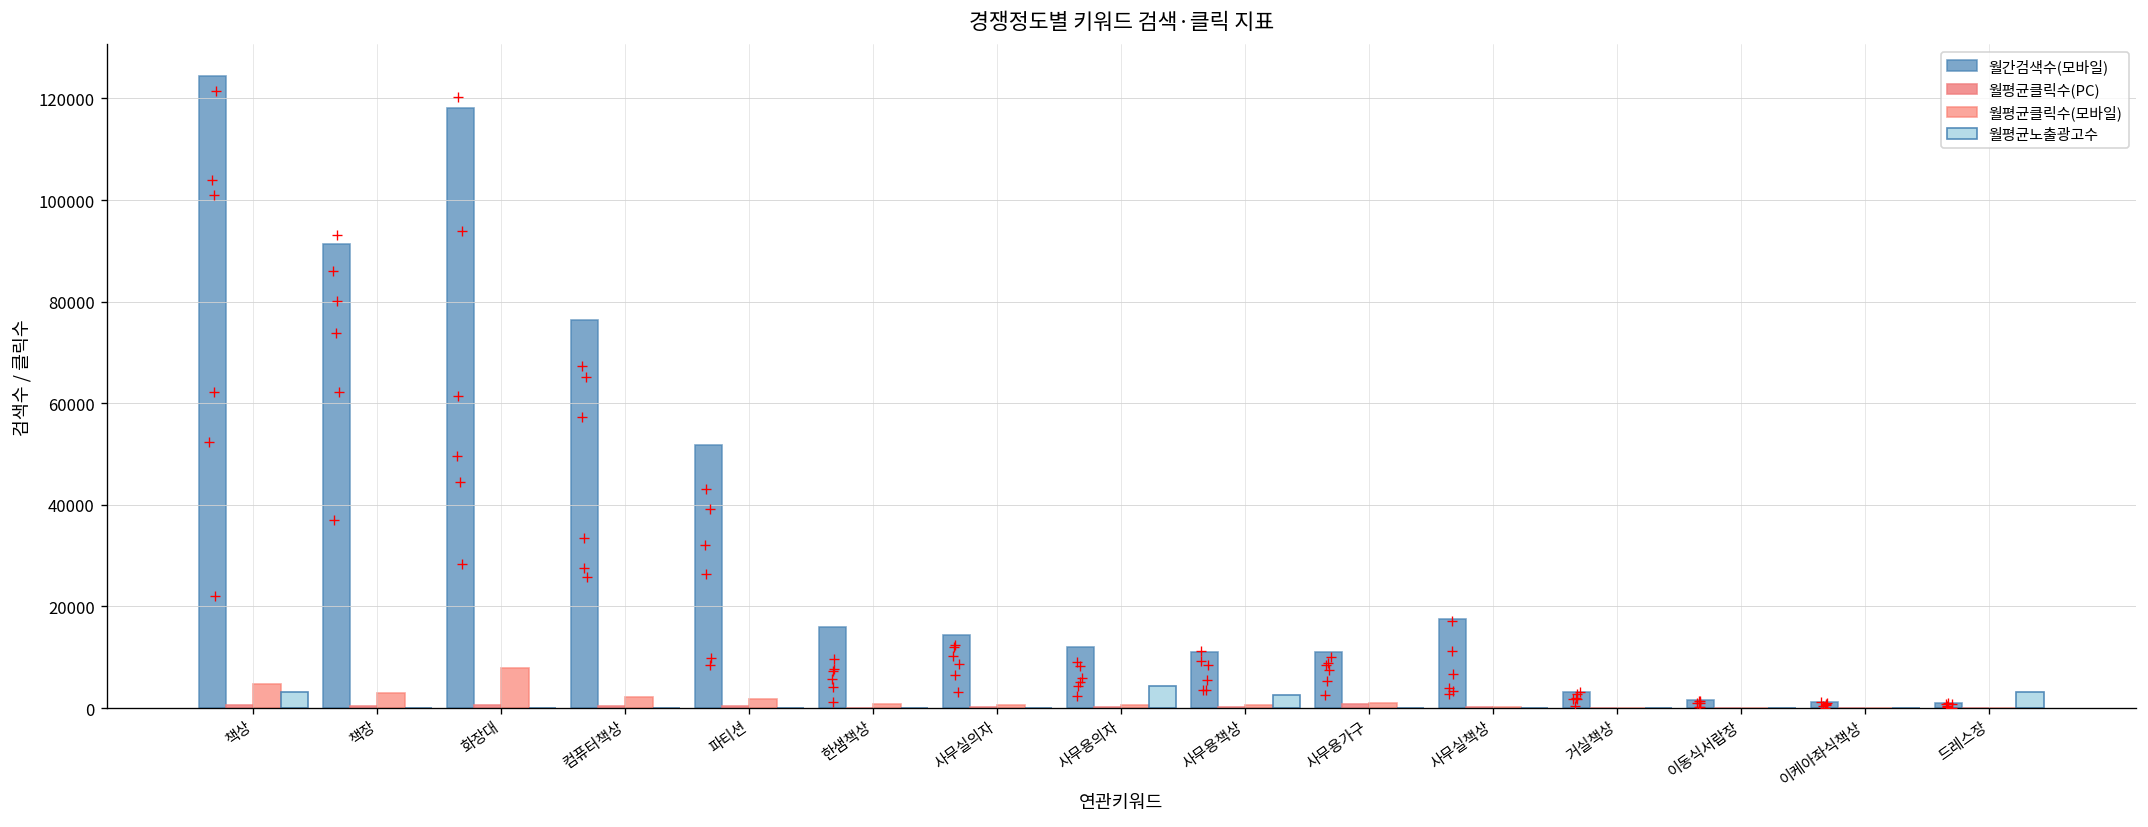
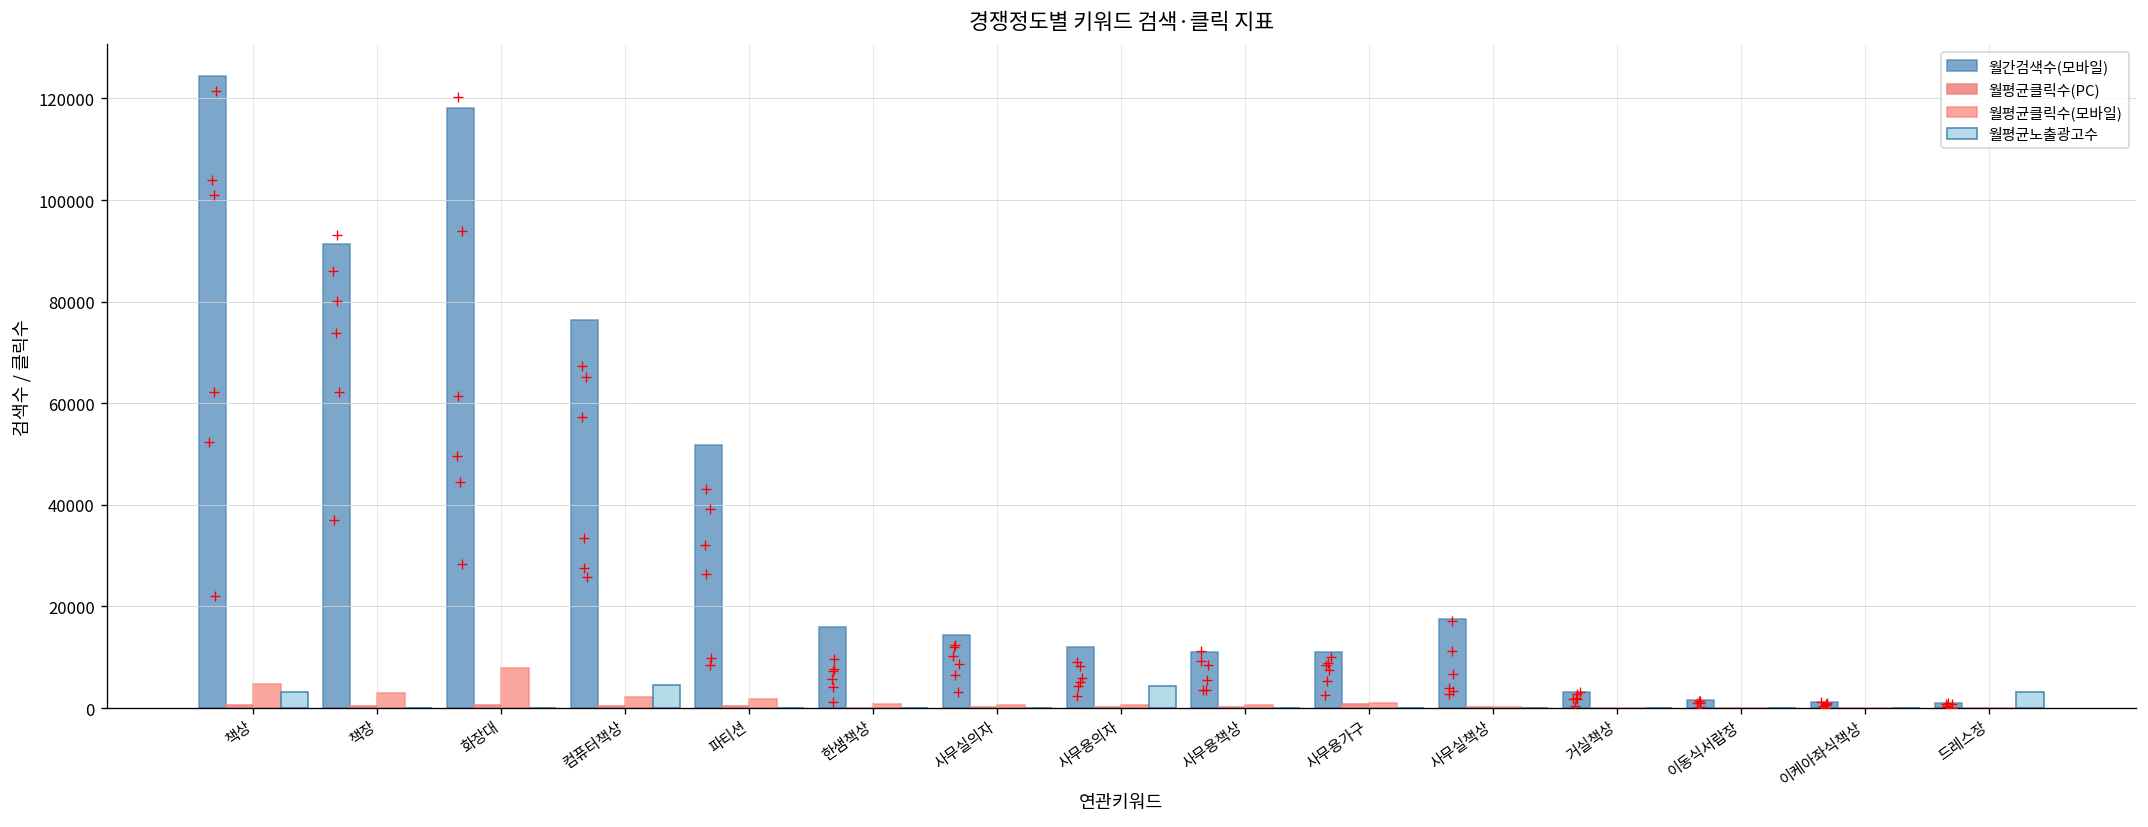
월평균노출광고수, 컴퓨터책상: 0 -> 5000
월평균노출광고수, 사무용책상: 3000 -> 0
